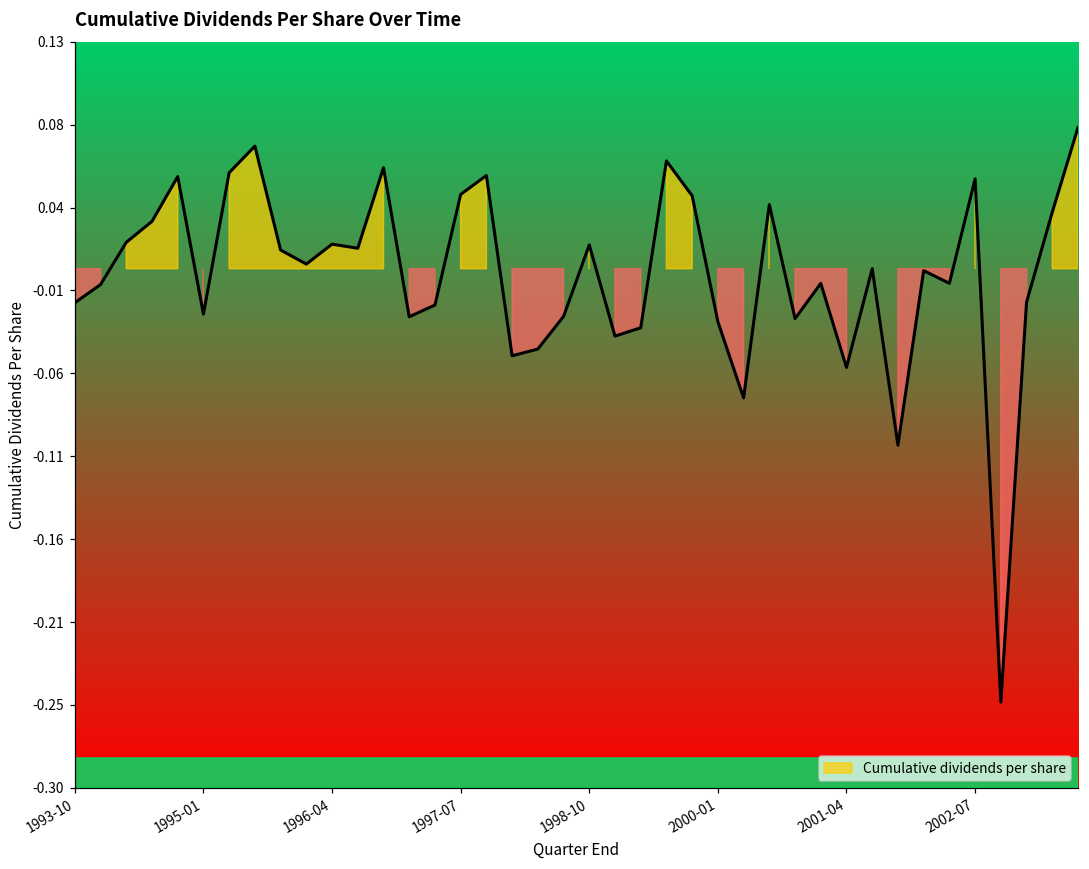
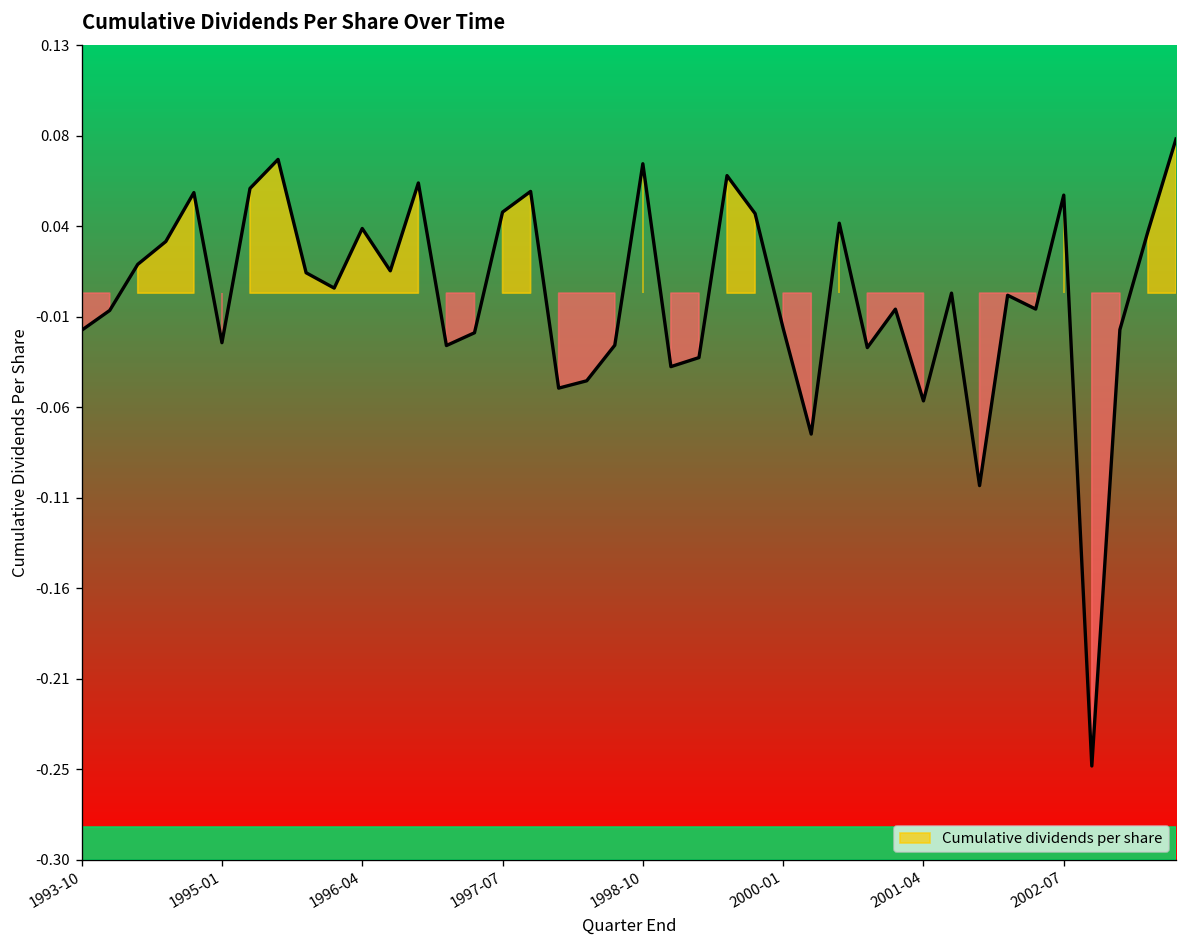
1996-04: 0.014 -> 0.035
1998-10: 0.014 -> 0.069
2000-01: -0.031 -> -0.019
